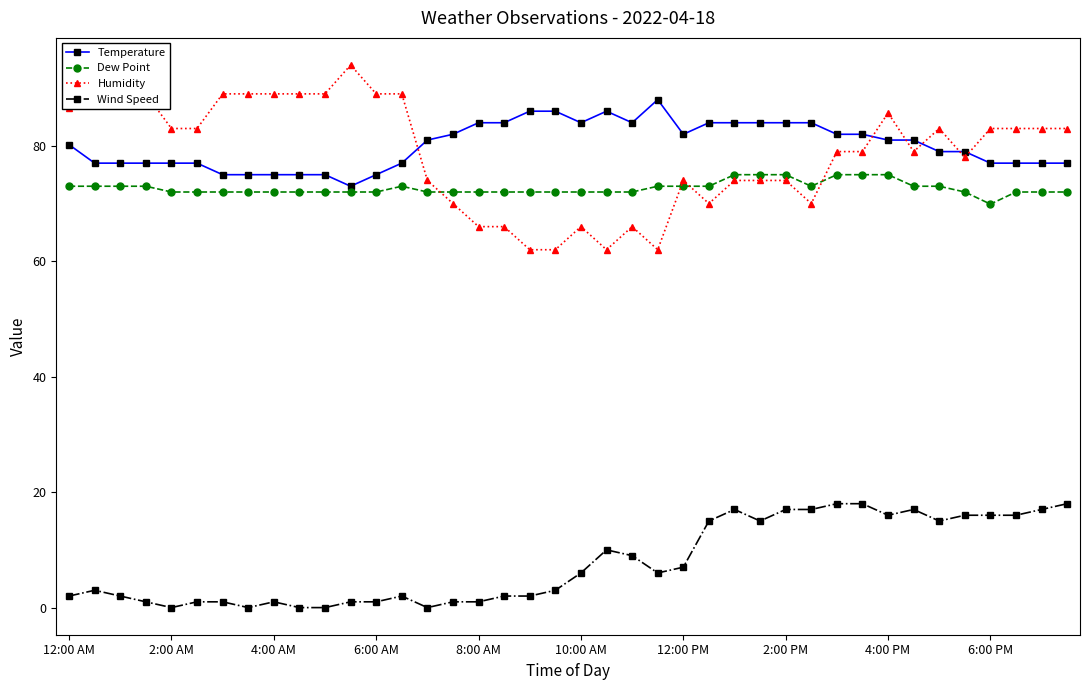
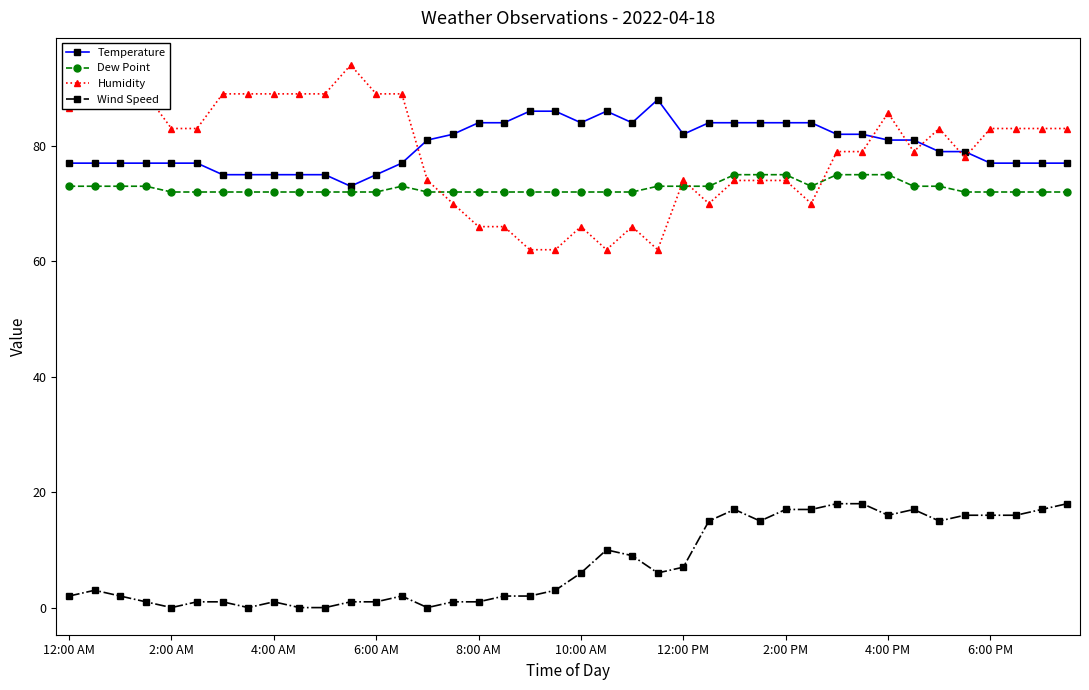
Temperature, 12:00 AM: 80 -> 77
Dew Point, 6:00 PM: 70 -> 72
